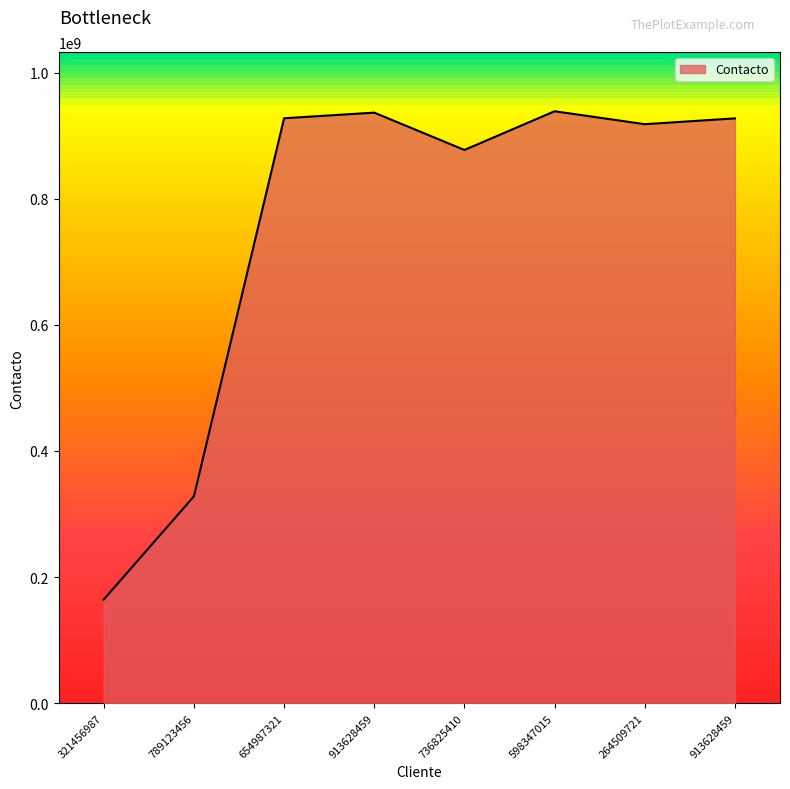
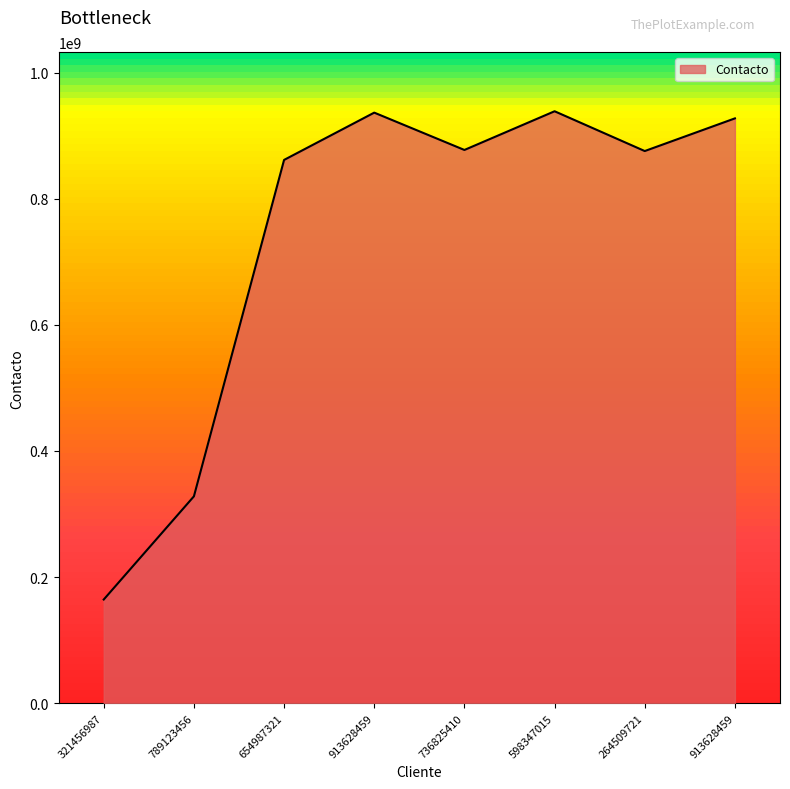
654987321: 930000000 -> 860000000
264509721: 920000000 -> 880000000
